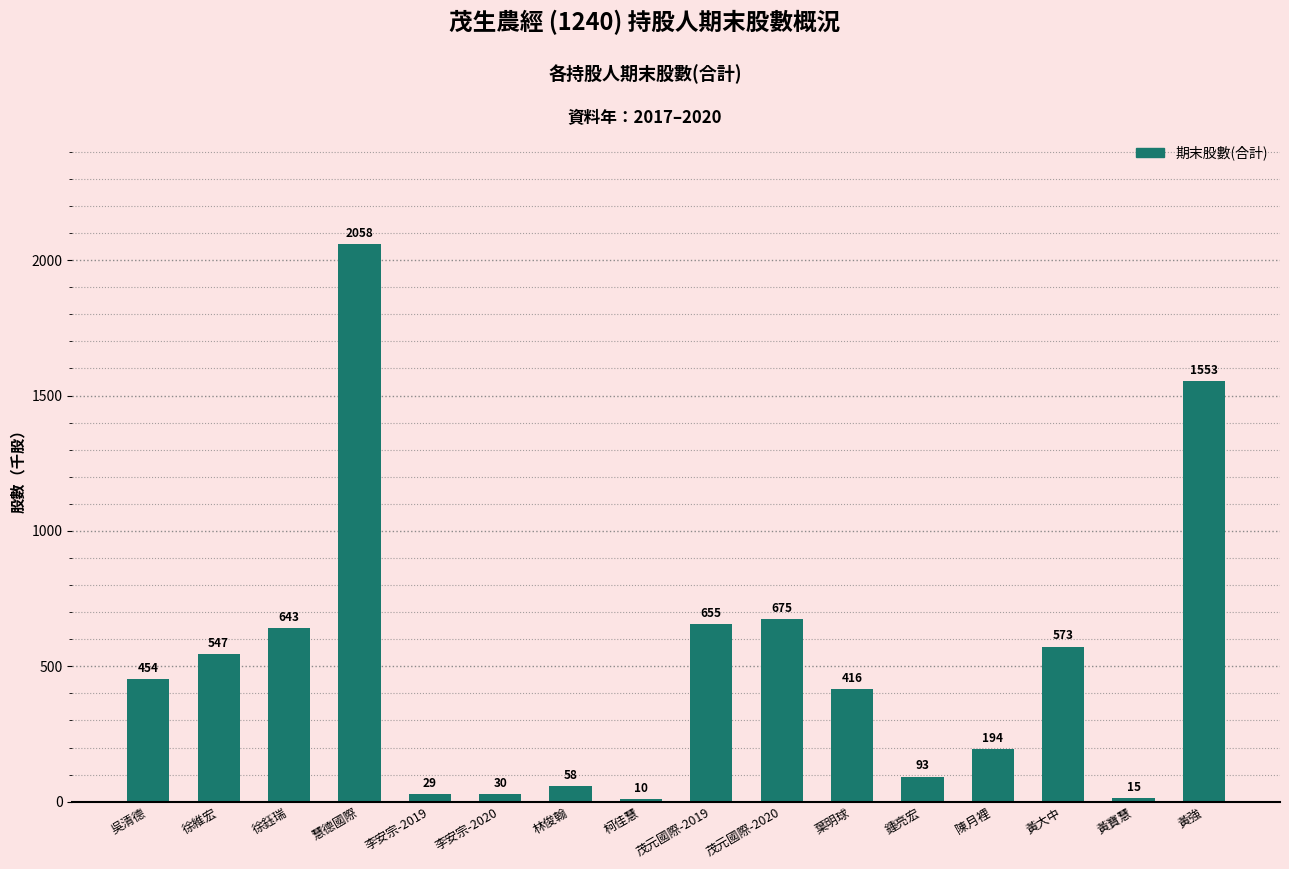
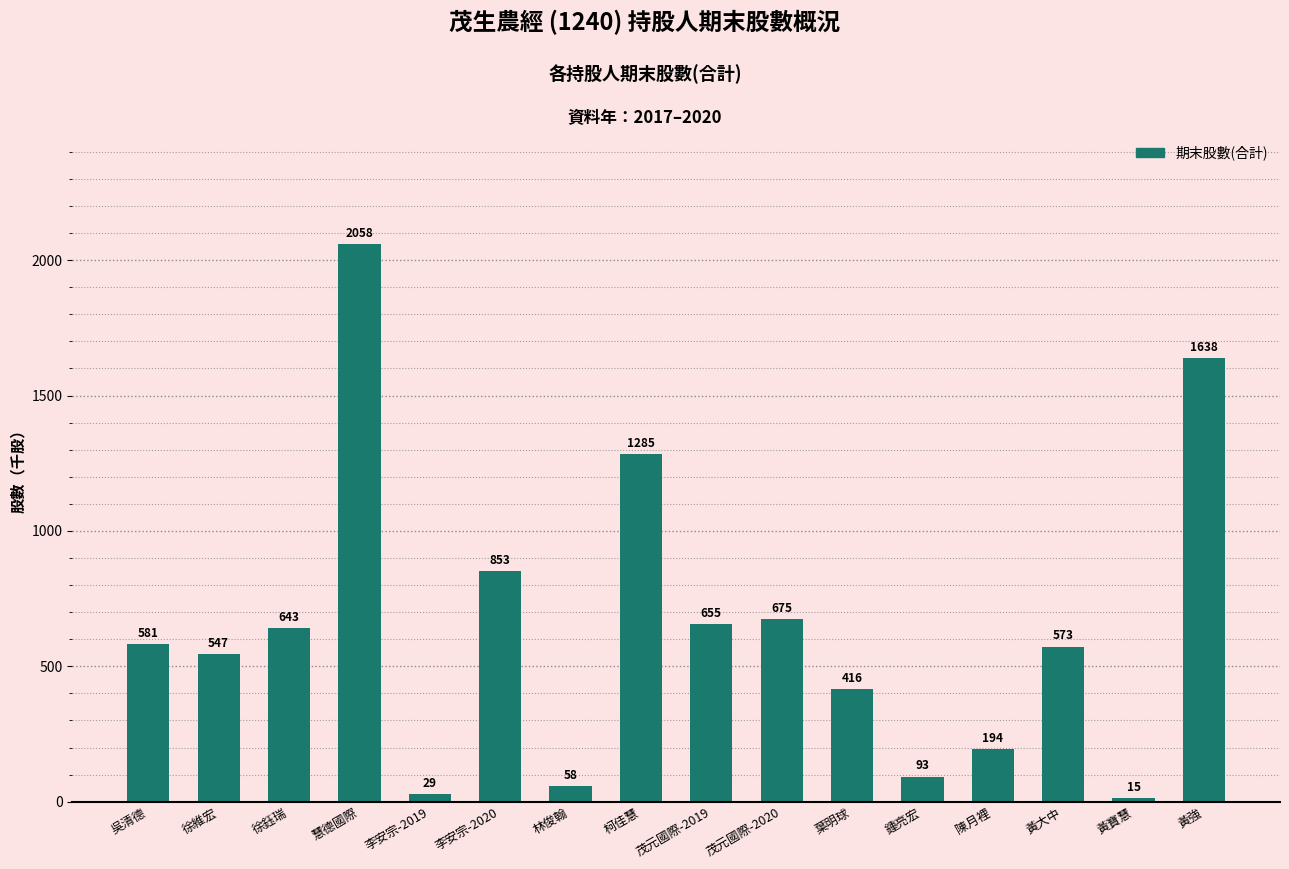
吳清德: 454 -> 581
李安宗-2020: 30 -> 853
柯佳慧: 10 -> 1285
黃強: 1553 -> 1638
